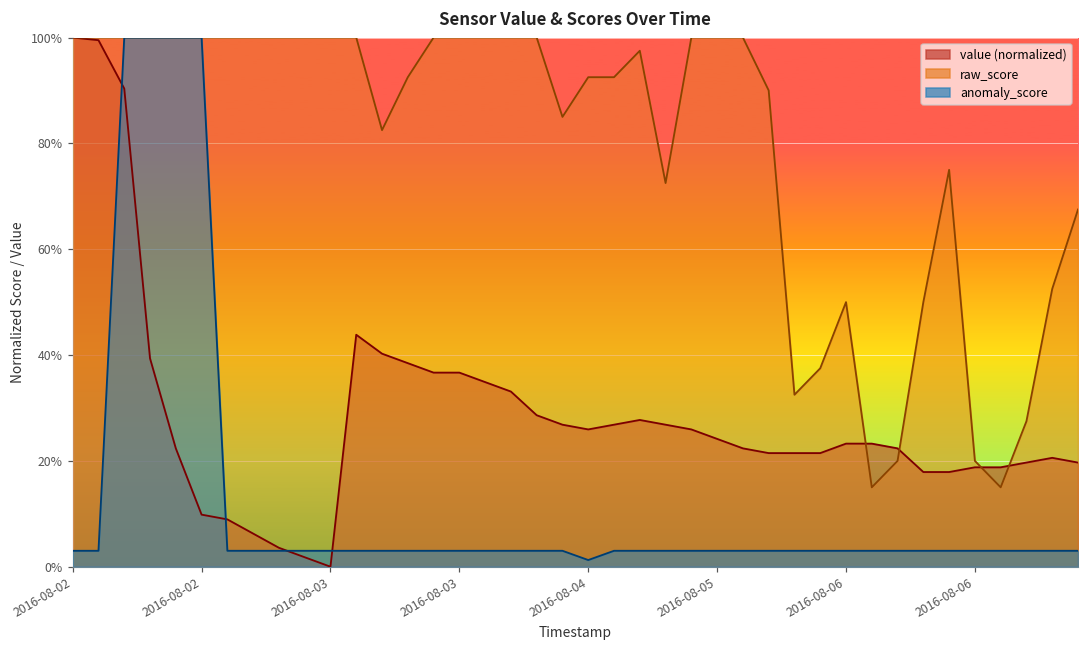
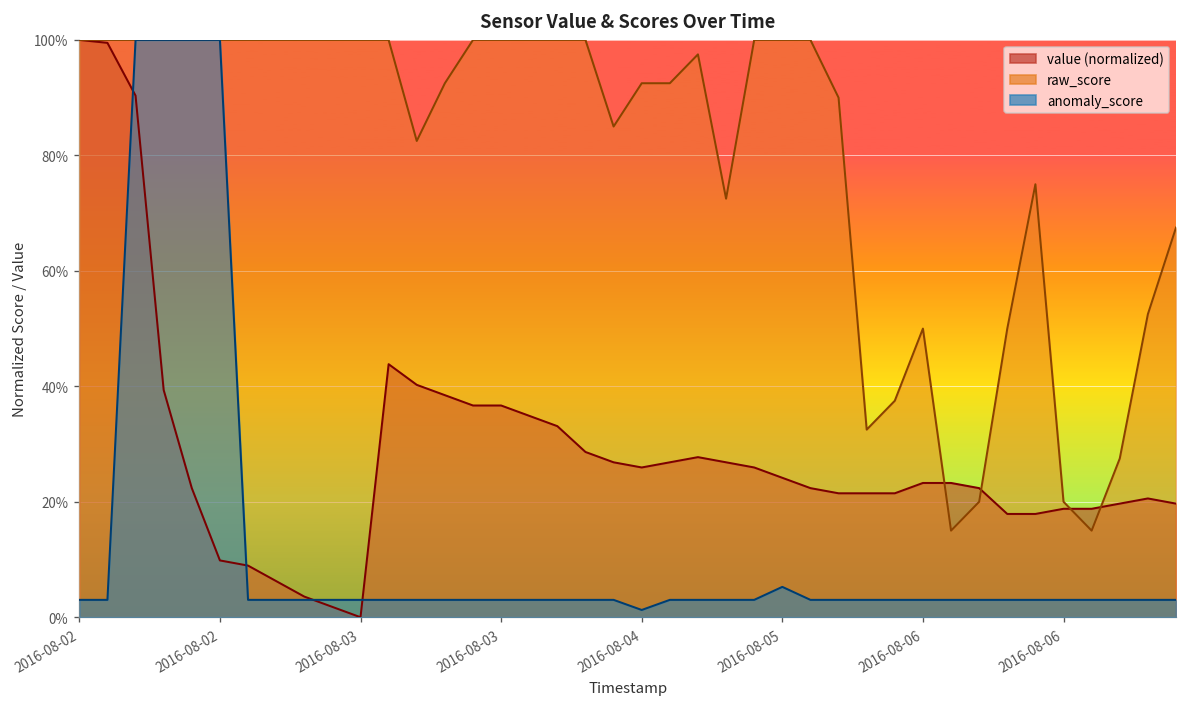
anomaly_score, 2016-08-05: 3% -> 5%
